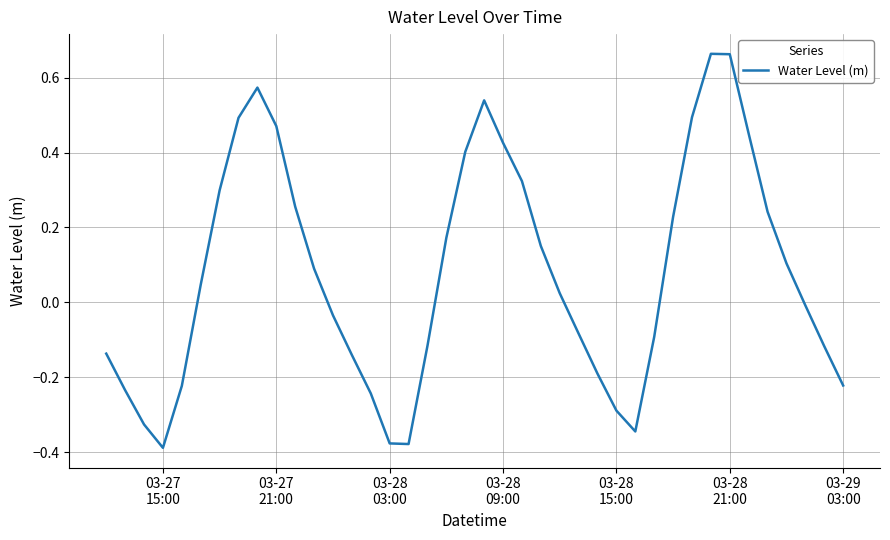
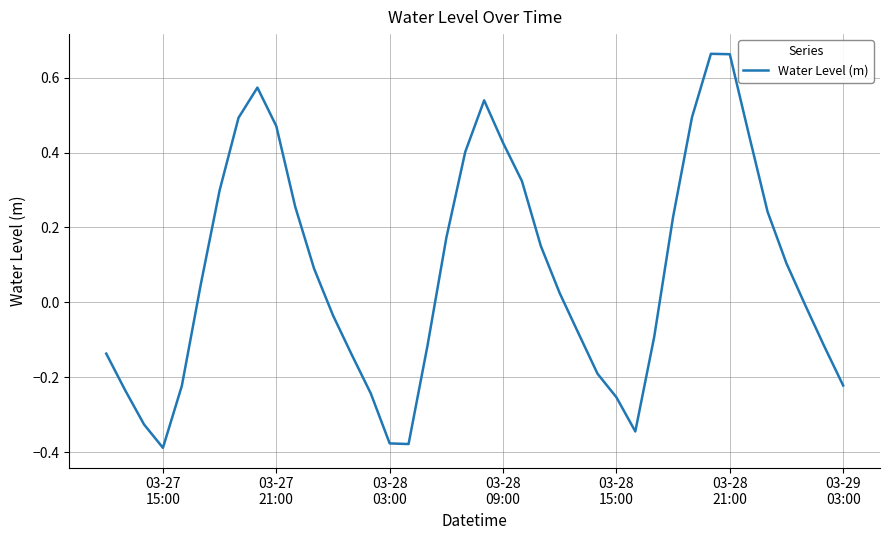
03-28 15:00: -0.29 -> -0.25
